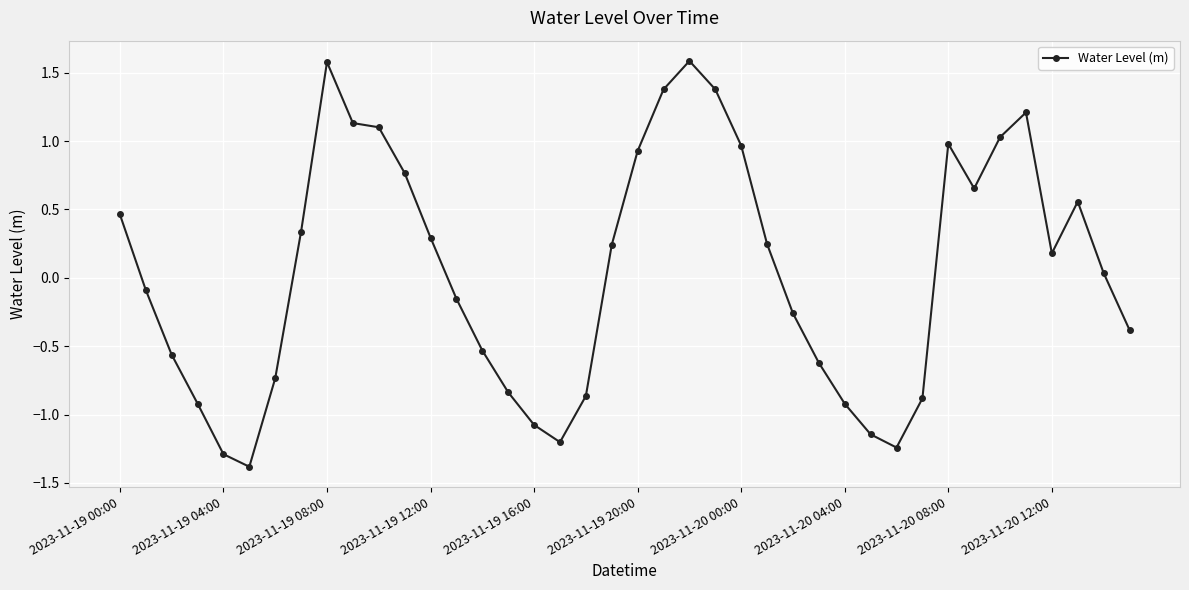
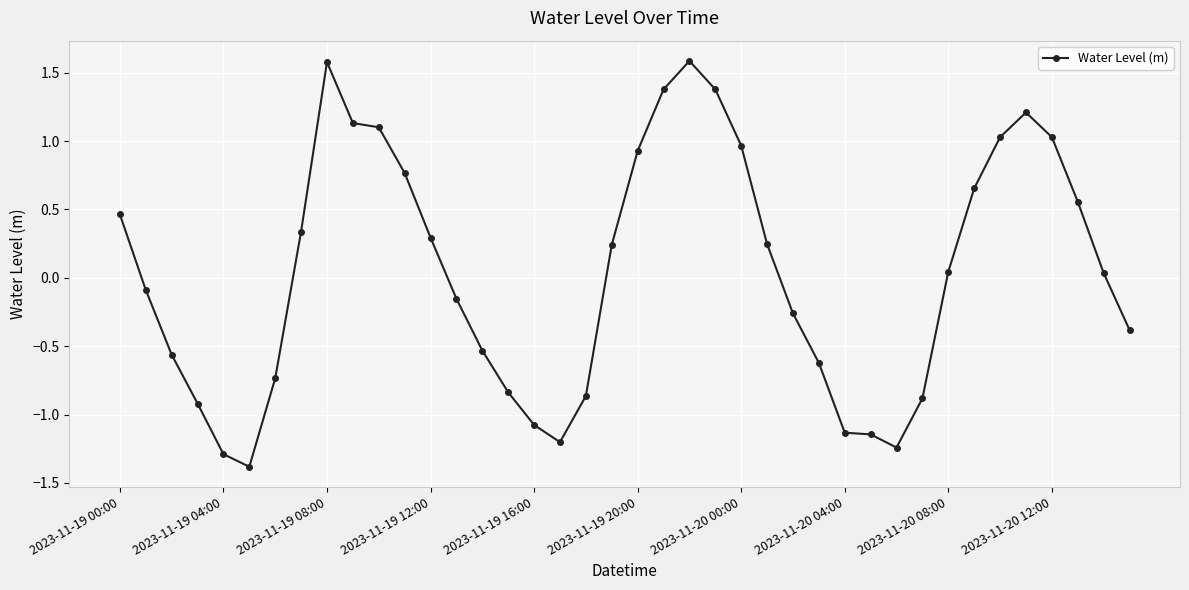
2023-11-20 04:00: -0.92 -> -1.13
2023-11-20 08:00: 0.98 -> 0.04
2023-11-20 12:00: 0.18 -> 1.03
